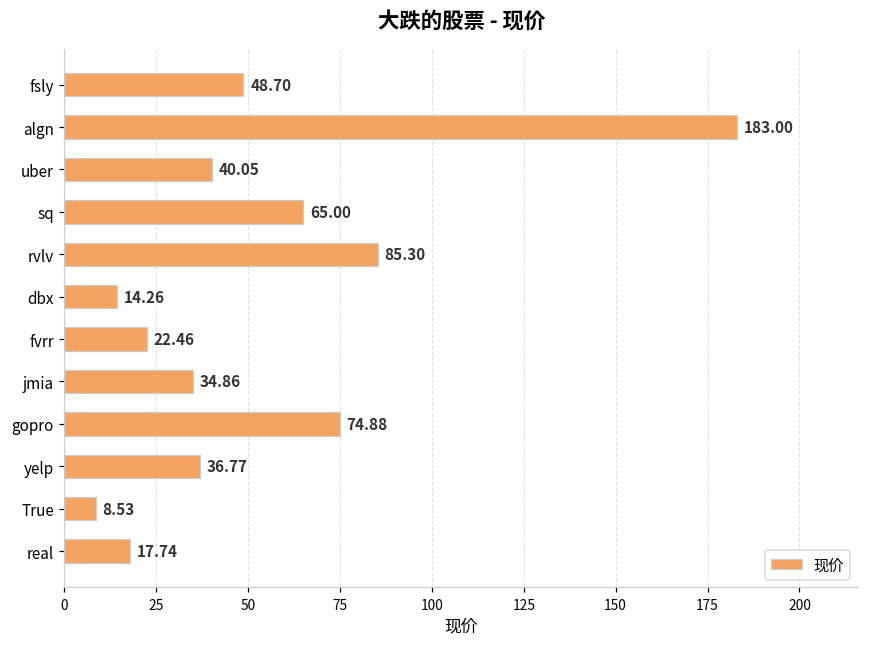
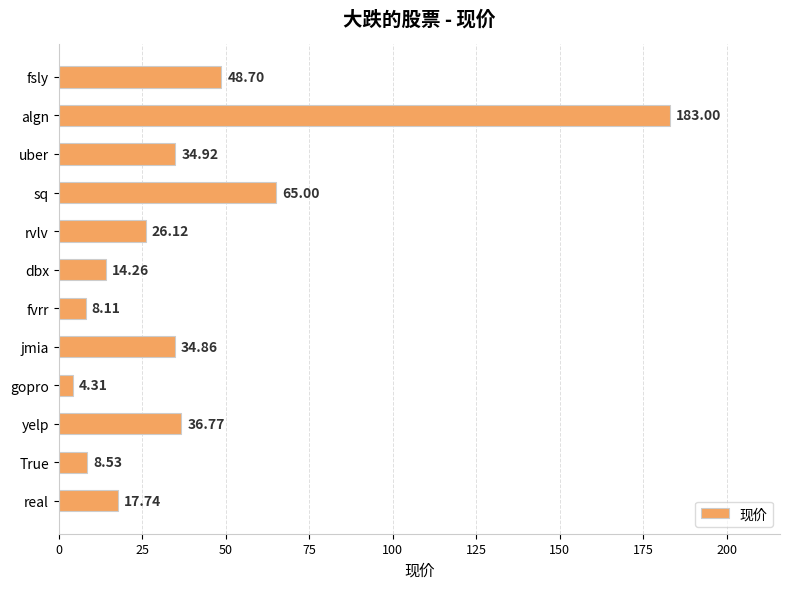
uber: 40.05 -> 34.92
rvlv: 85.30 -> 26.12
fvrr: 22.46 -> 8.11
gopro: 74.88 -> 4.31
